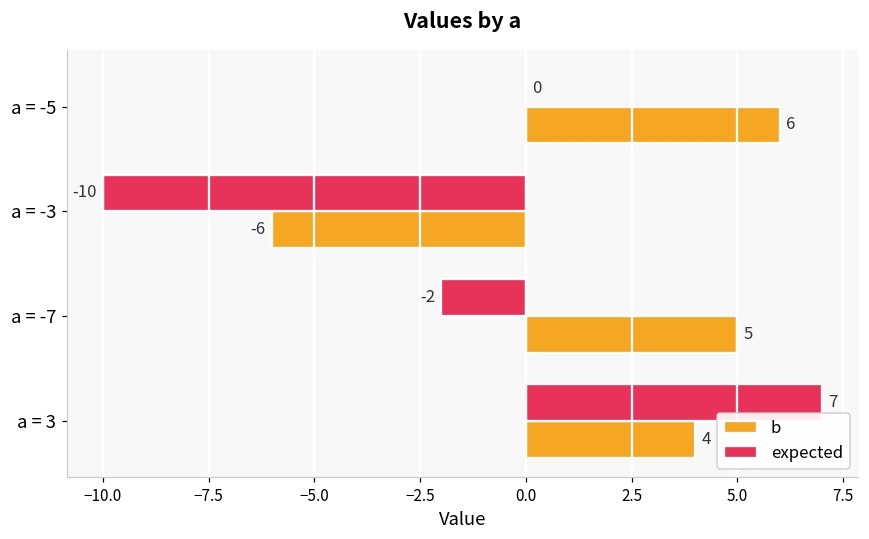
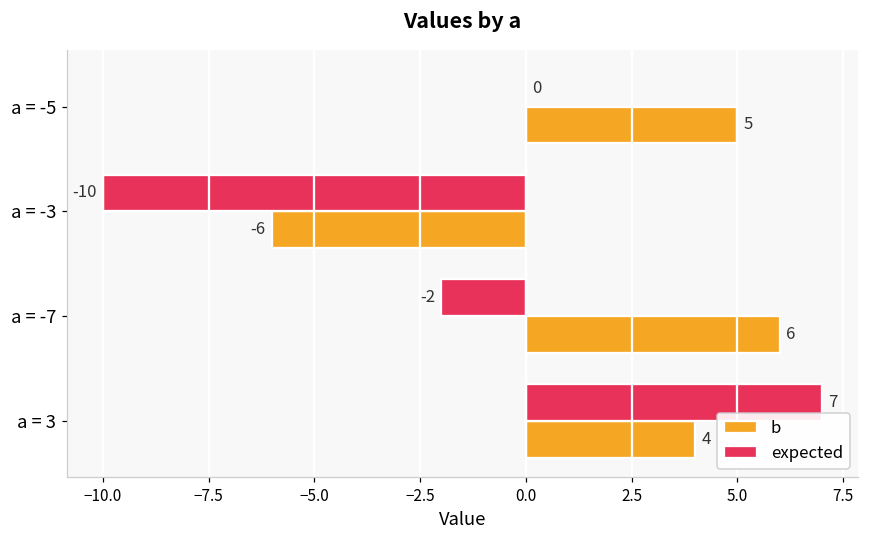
b, a = -5: 6 -> 5
b, a = -7: 5 -> 6
